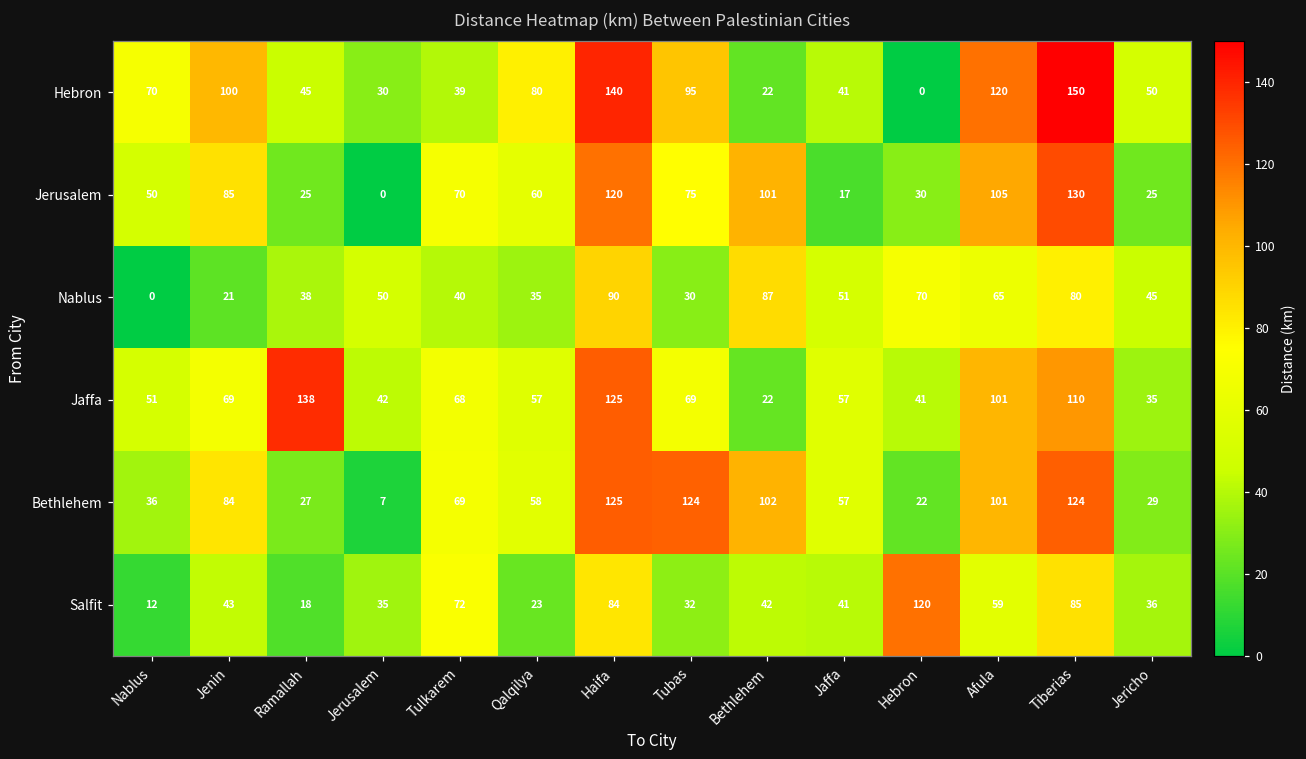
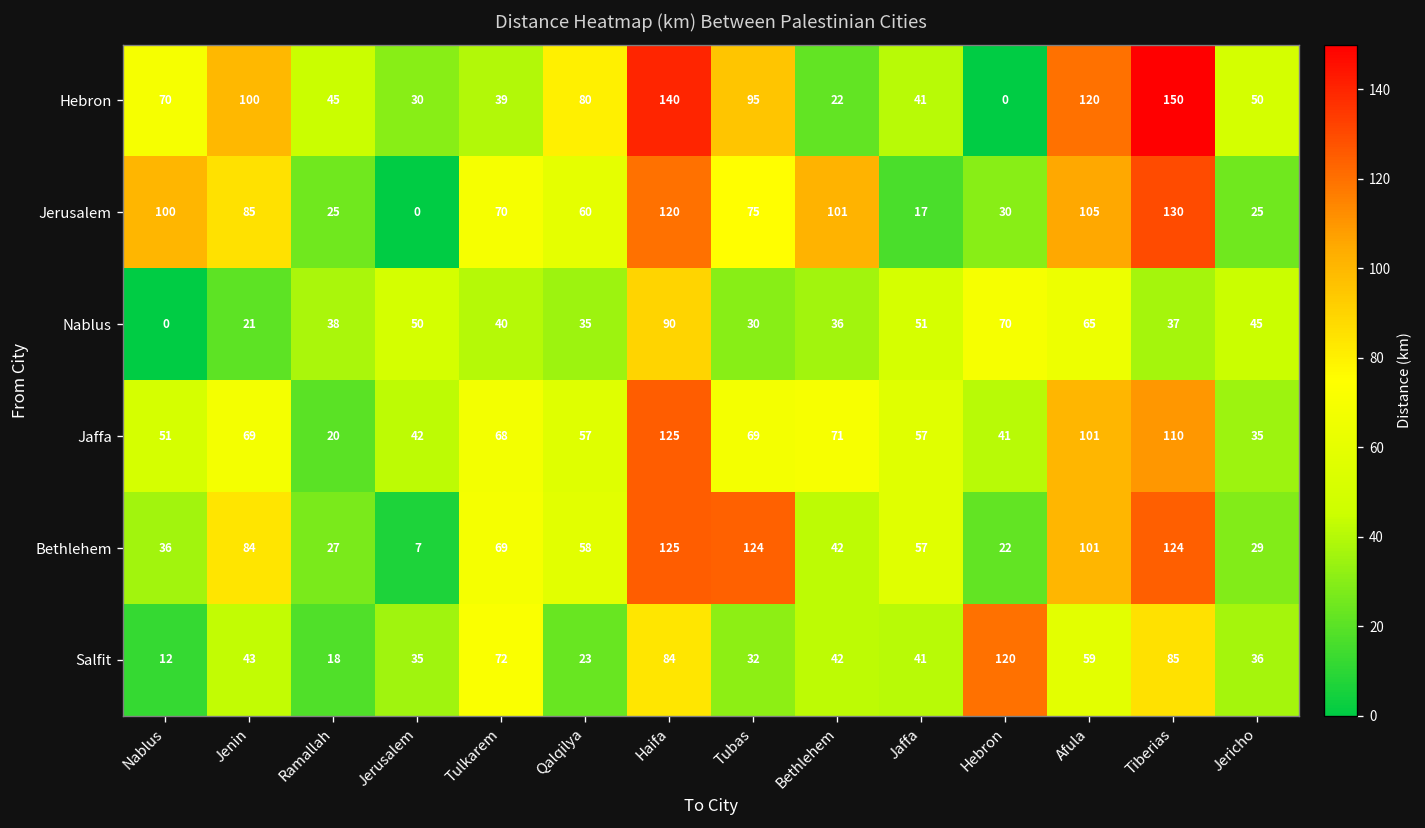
Jerusalem, Nablus: 50 -> 100
Nablus, Bethlehem: 87 -> 36
Nablus, Tiberias: 80 -> 37
Jaffa, Ramallah: 138 -> 20
Jaffa, Bethlehem: 22 -> 71
Bethlehem, Bethlehem: 102 -> 42
